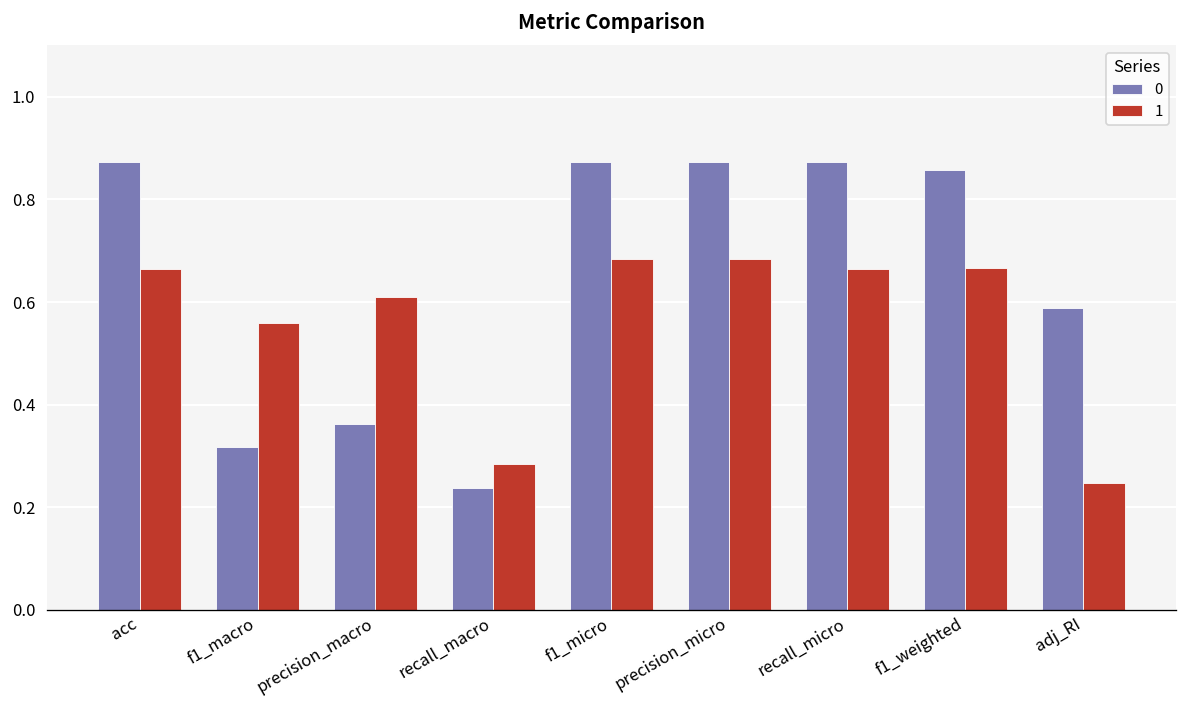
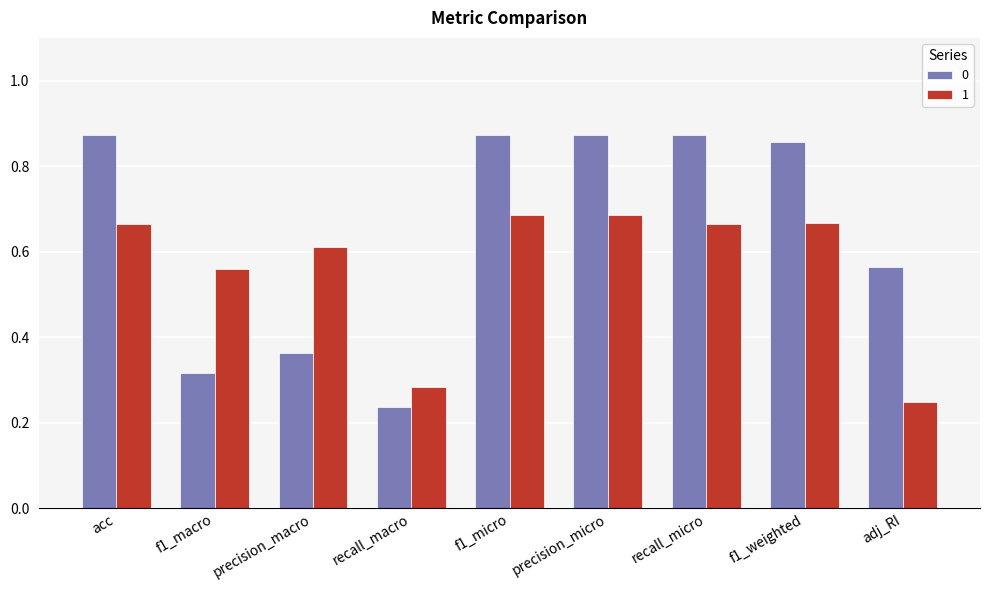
0, adj_RI: 0.59 -> 0.56
